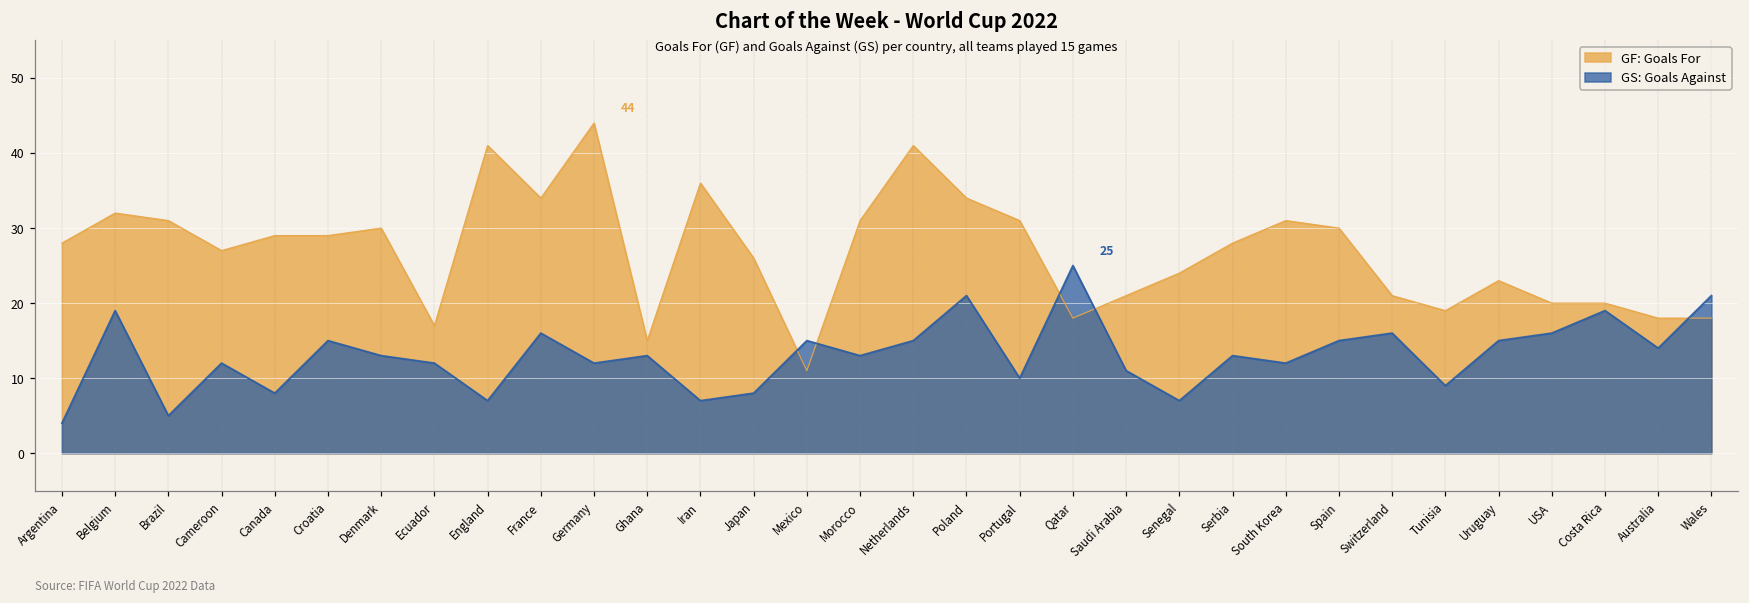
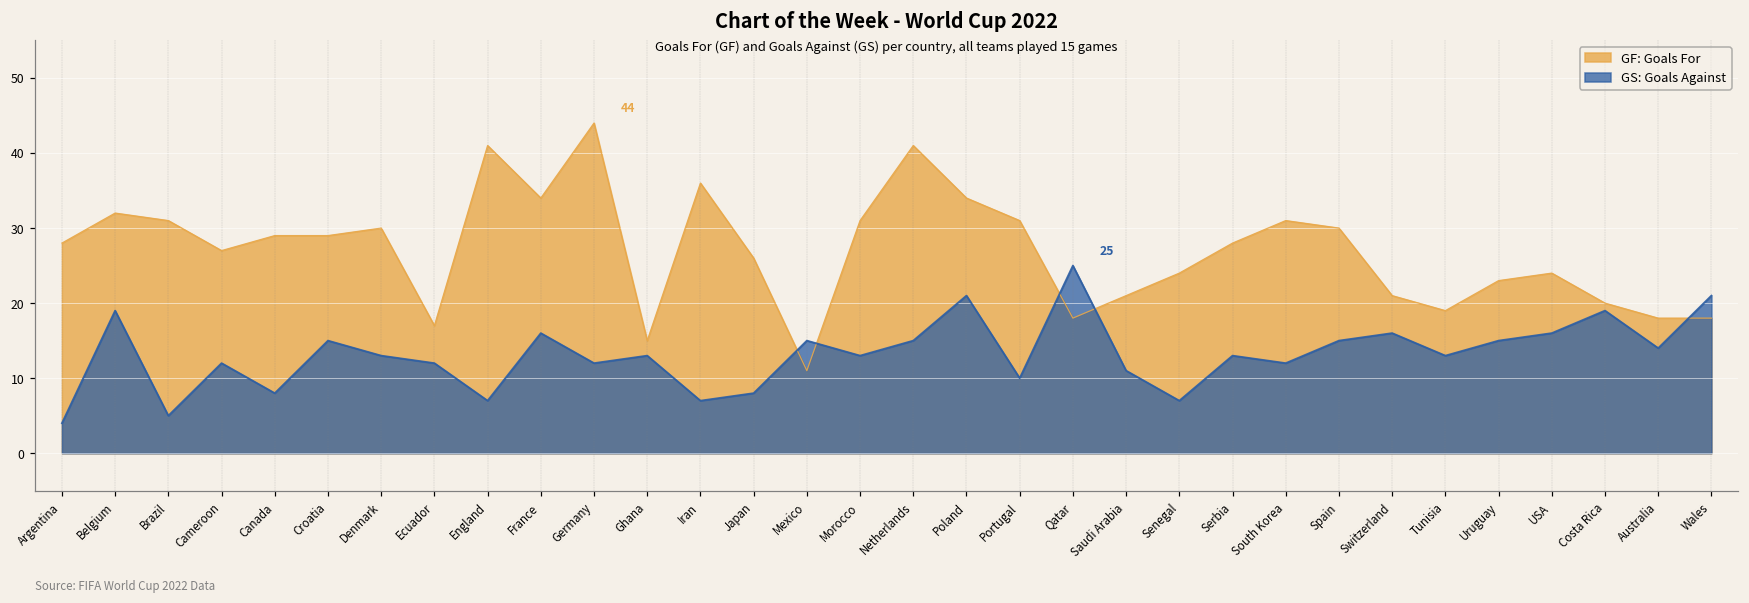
GS: Goals Against, Tunisia: 9 -> 13
GF: Goals For, USA: 20 -> 24
